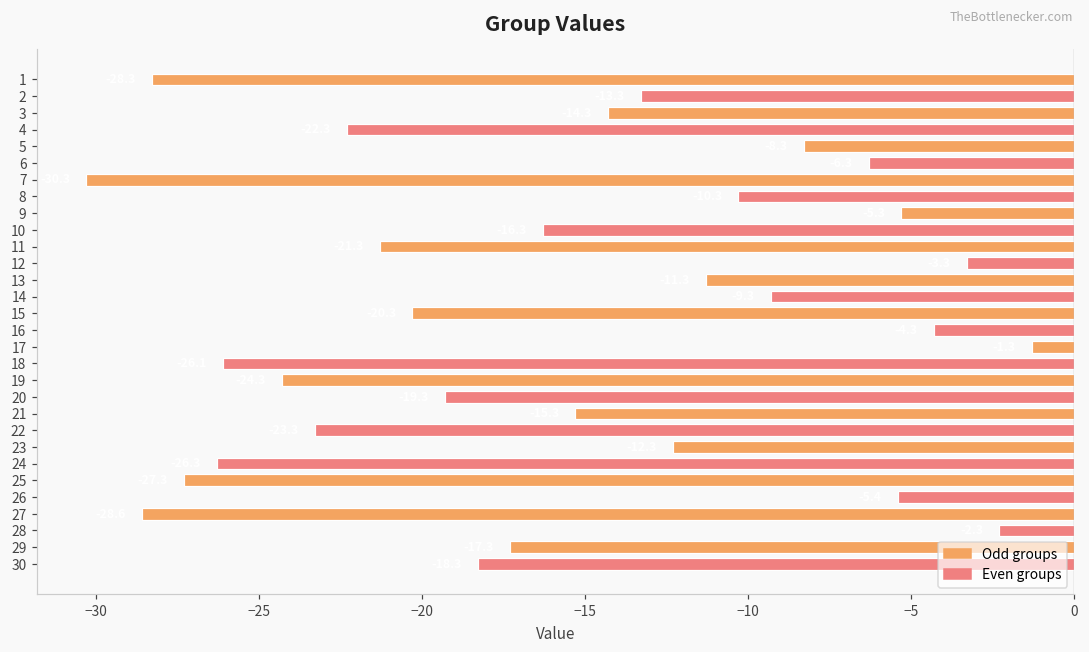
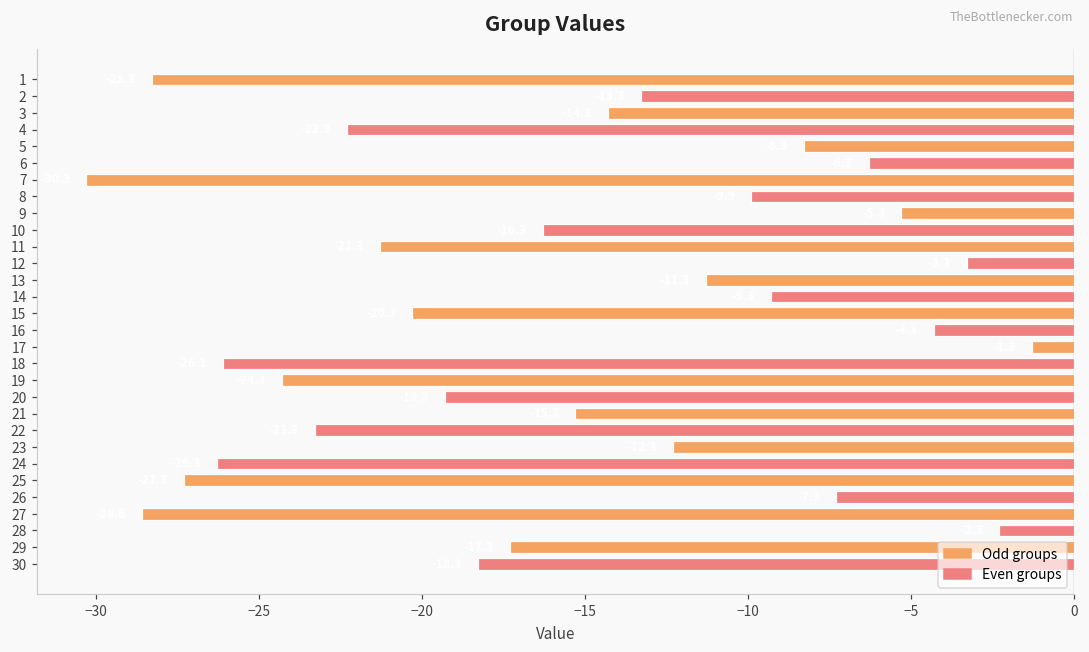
8: -10.3 -> -9.9
26: -5.4 -> -7.3
